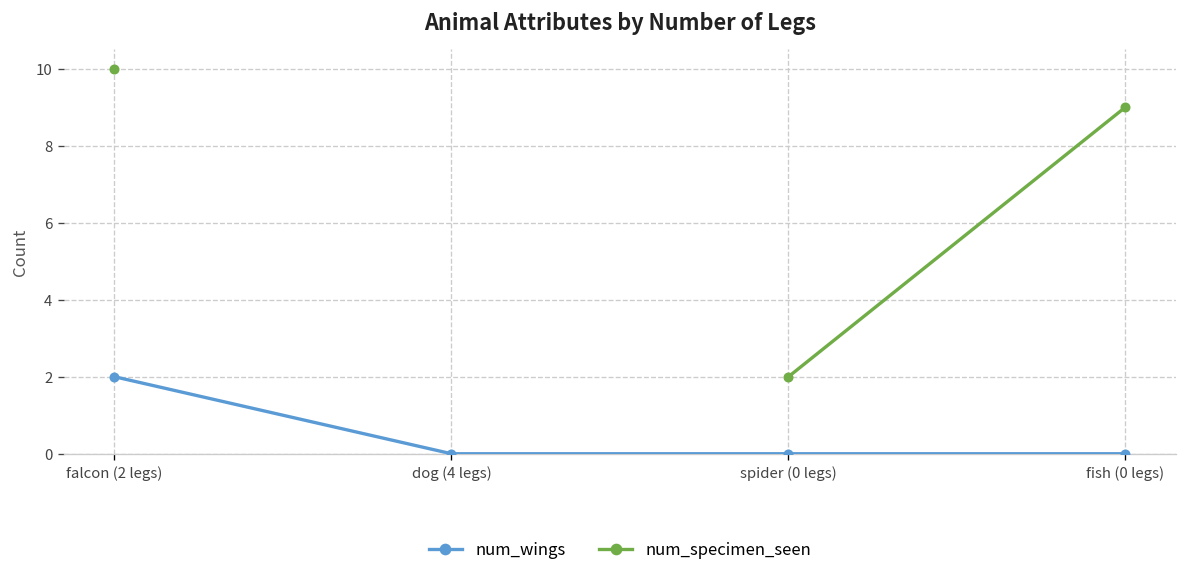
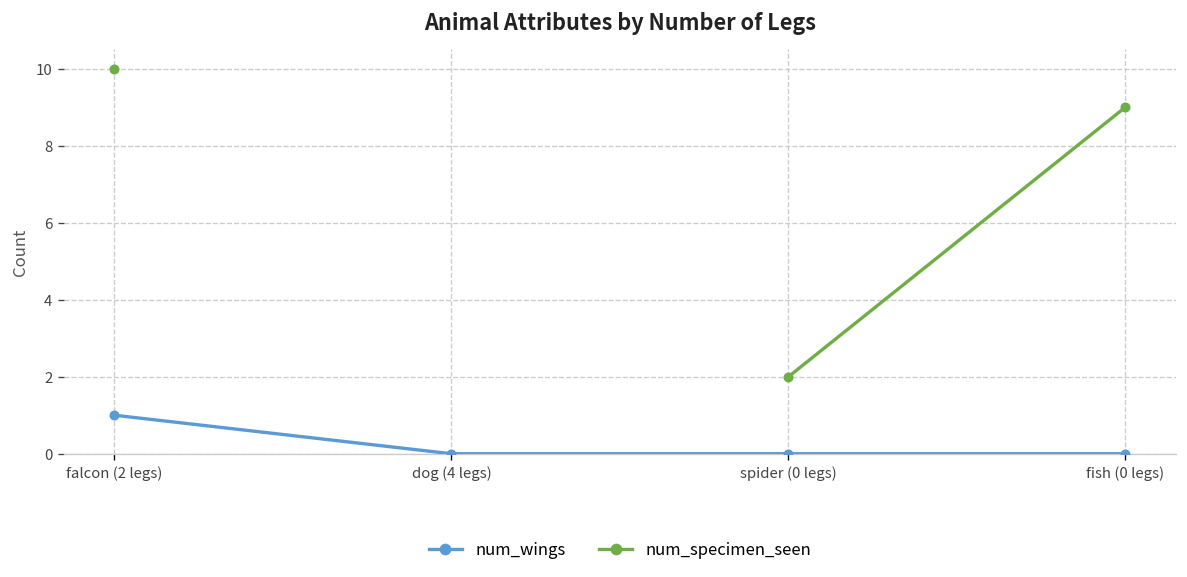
num_wings, falcon (2 legs): 2 -> 1
